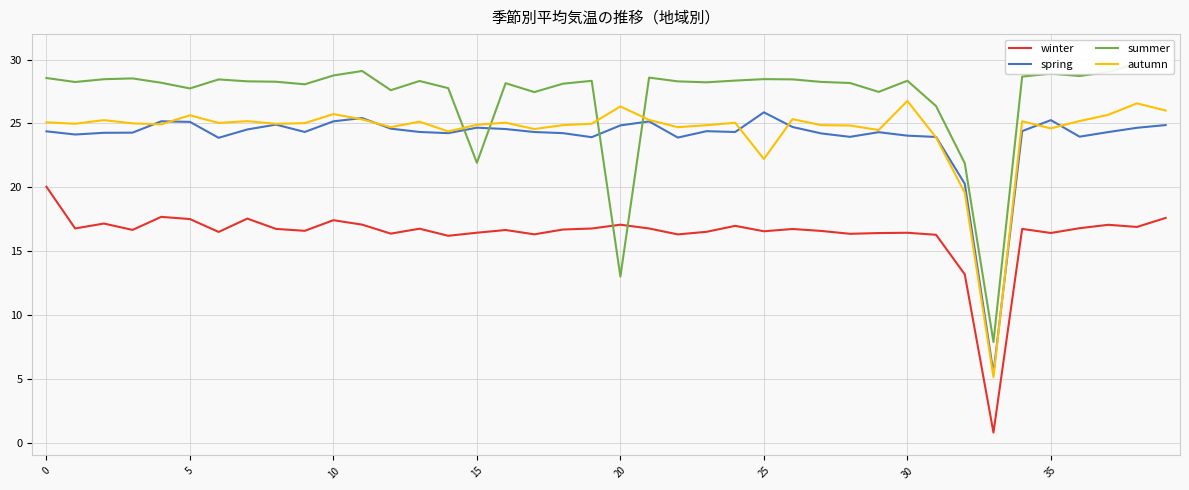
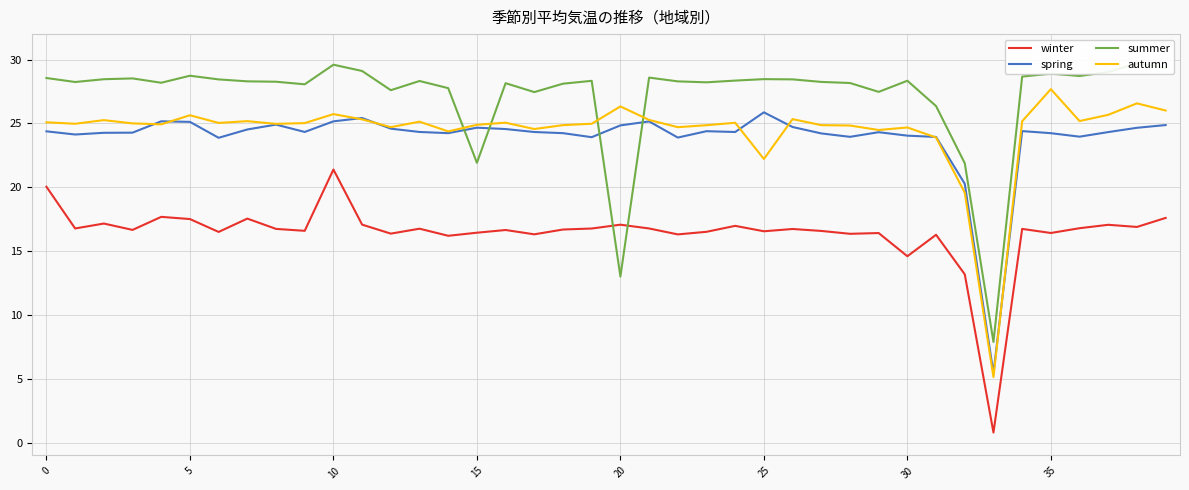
summer, 5: 27.7 -> 28.7
winter, 10: 17.4 -> 21.4
summer, 10: 28.8 -> 29.6
winter, 30: 16.4 -> 14.6
autumn, 30: 26.8 -> 24.7
spring, 35: 25.3 -> 24.2
autumn, 35: 24.6 -> 27.7
